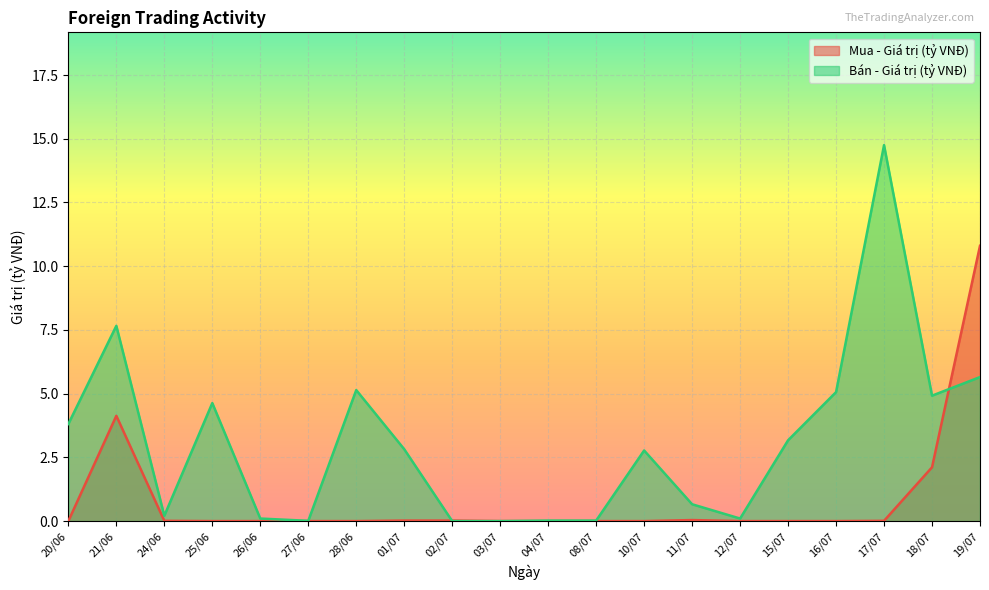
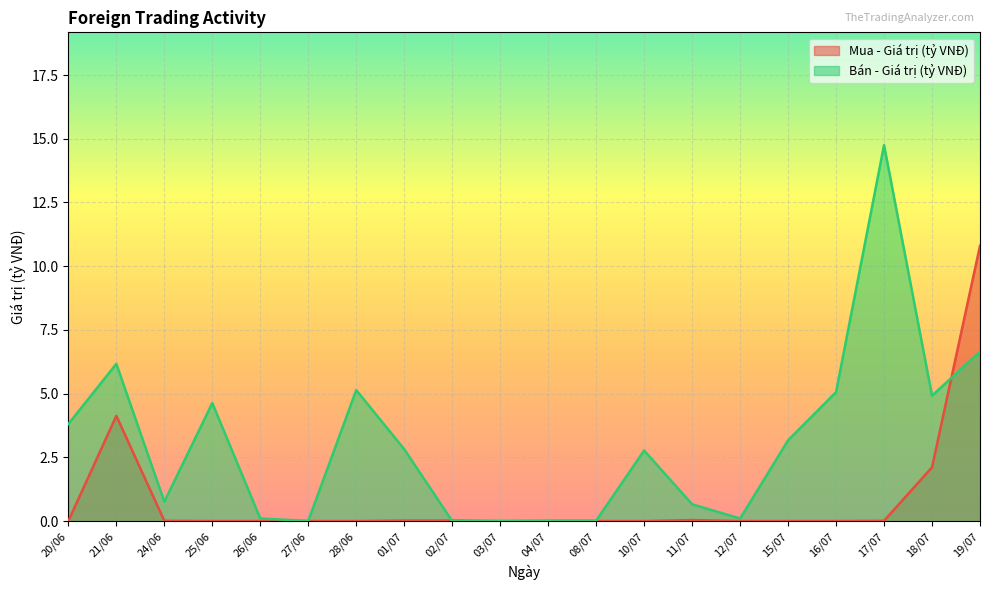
Bán - Giá trị (tỷ VNĐ), 21/06: 7.7 -> 6.2
Bán - Giá trị (tỷ VNĐ), 24/06: 0.2 -> 0.8
Bán - Giá trị (tỷ VNĐ), 19/07: 5.7 -> 6.7
